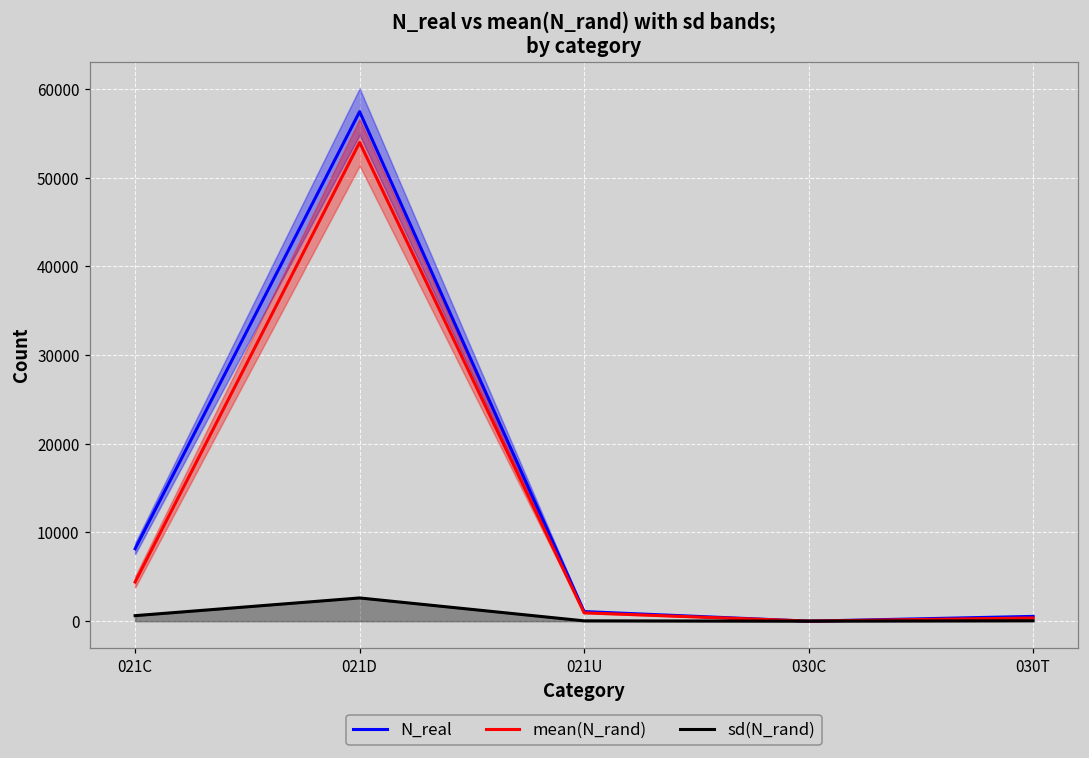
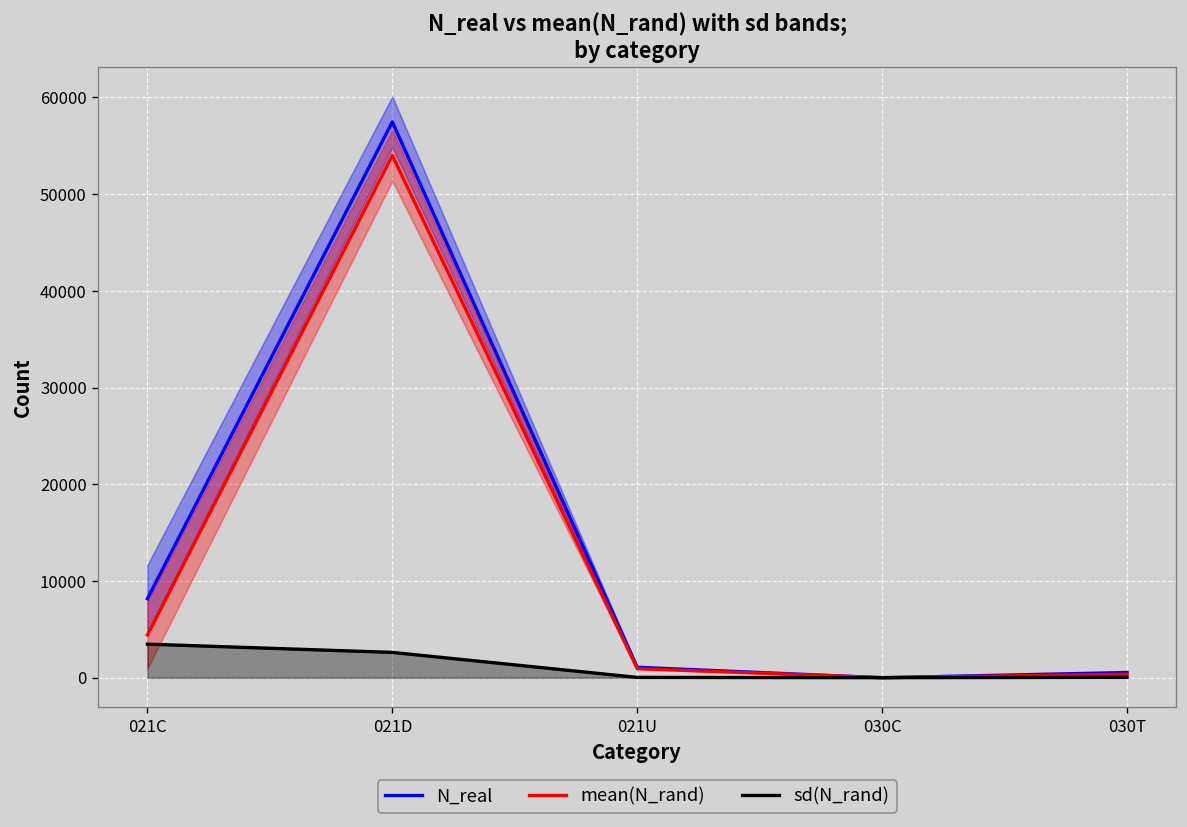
sd(N_rand), 021C: 1000 -> 3000
